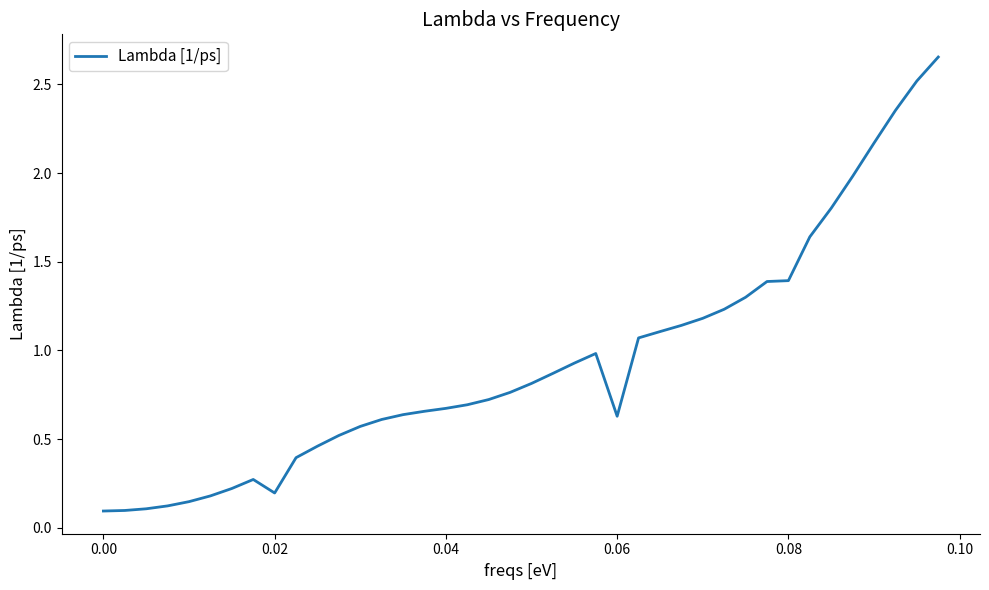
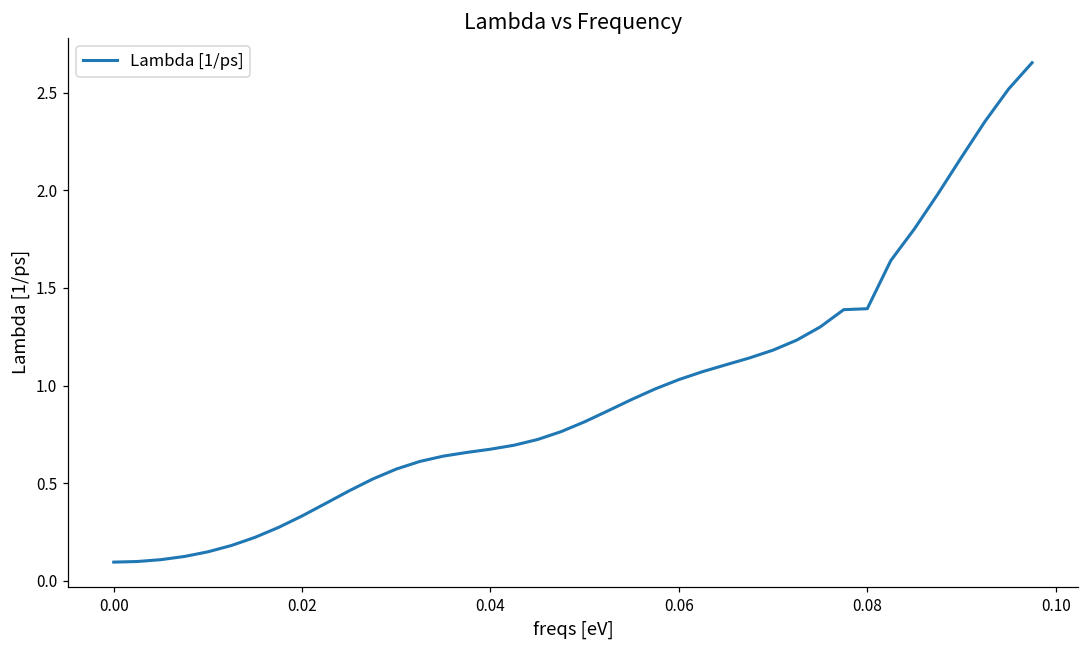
0.02: 0.20 -> 0.33
0.06: 0.63 -> 1.03
